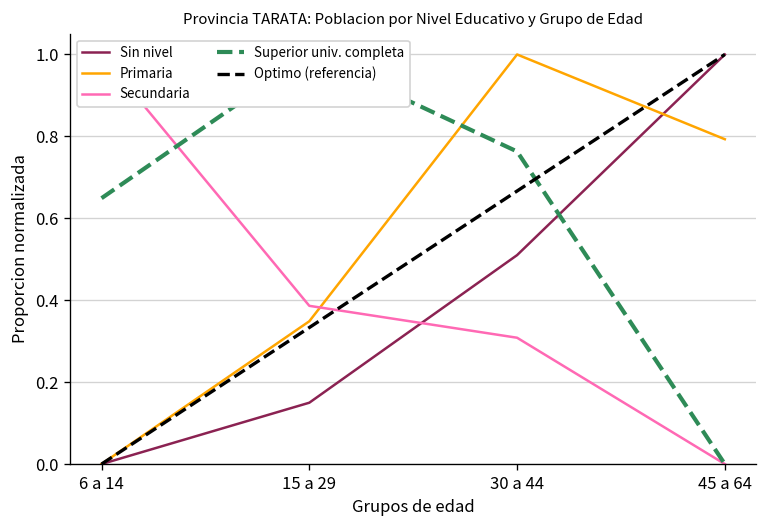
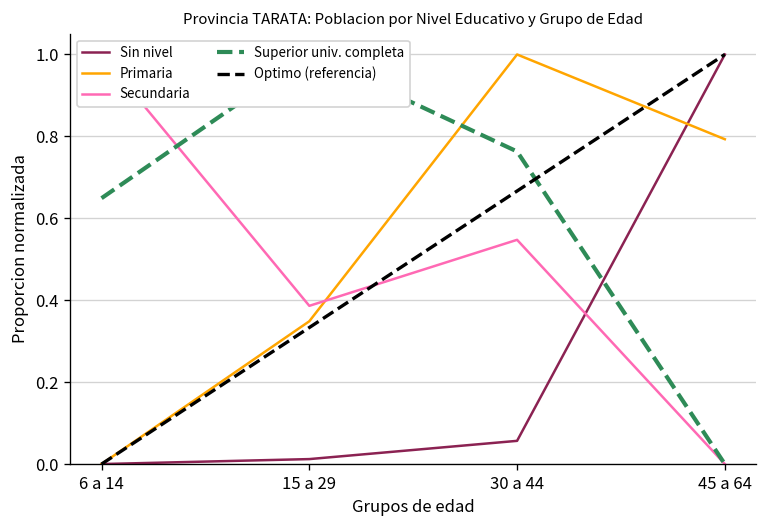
Sin nivel, 15 a 29: 0.15 -> 0.01
Sin nivel, 30 a 44: 0.51 -> 0.06
Secundaria, 30 a 44: 0.31 -> 0.55
